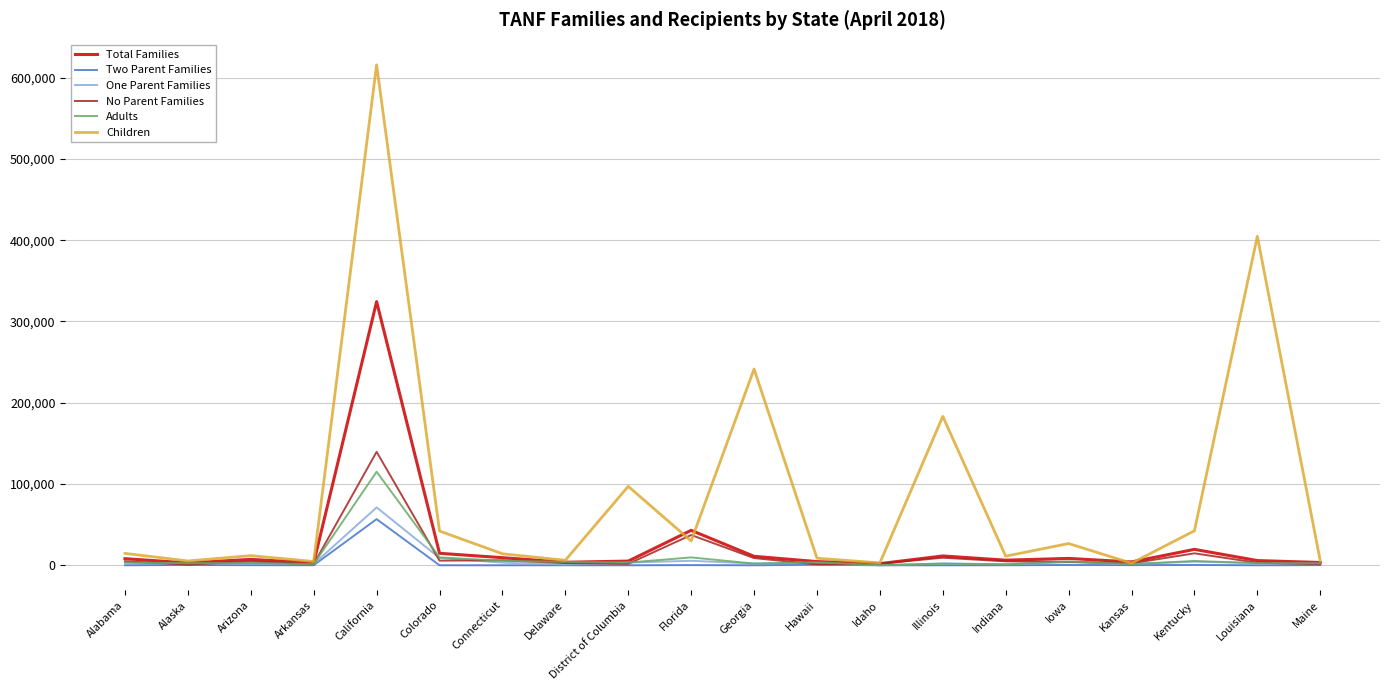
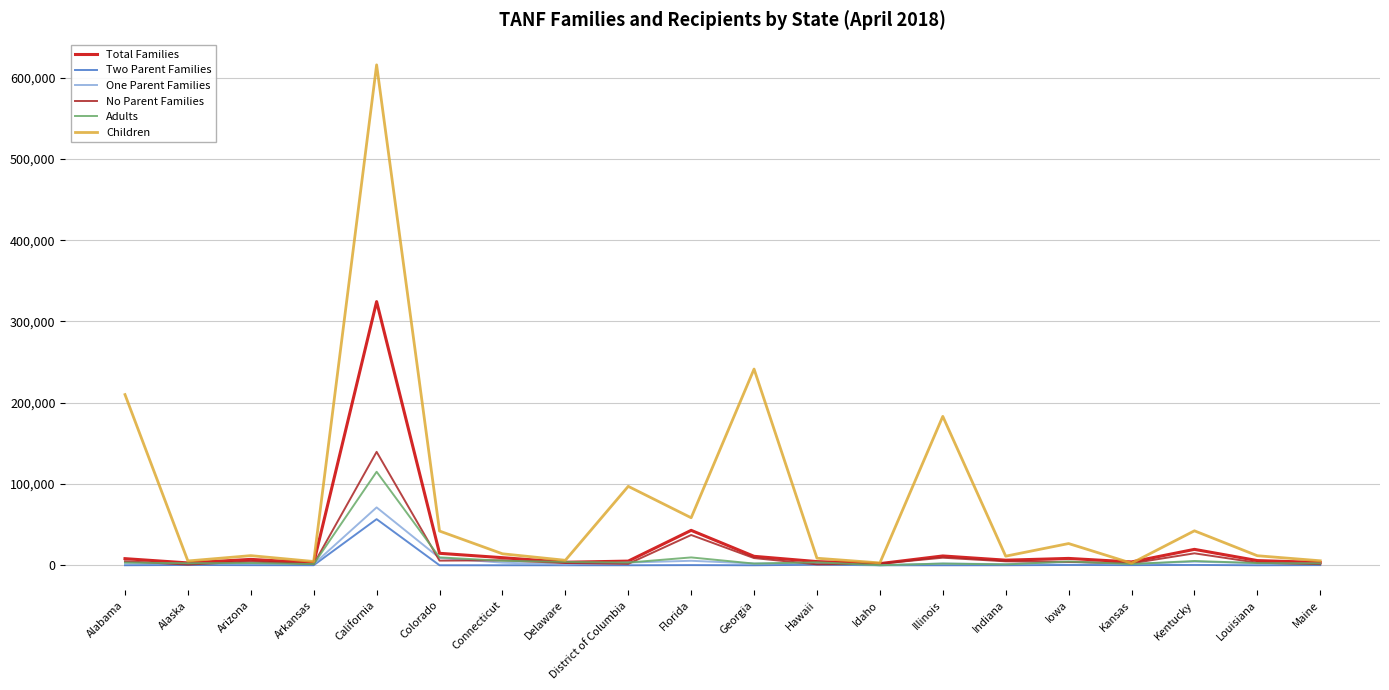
Children, Alabama: 10,000 -> 210,000
Children, Florida: 30,000 -> 60,000
Children, Louisiana: 400,000 -> 10,000
